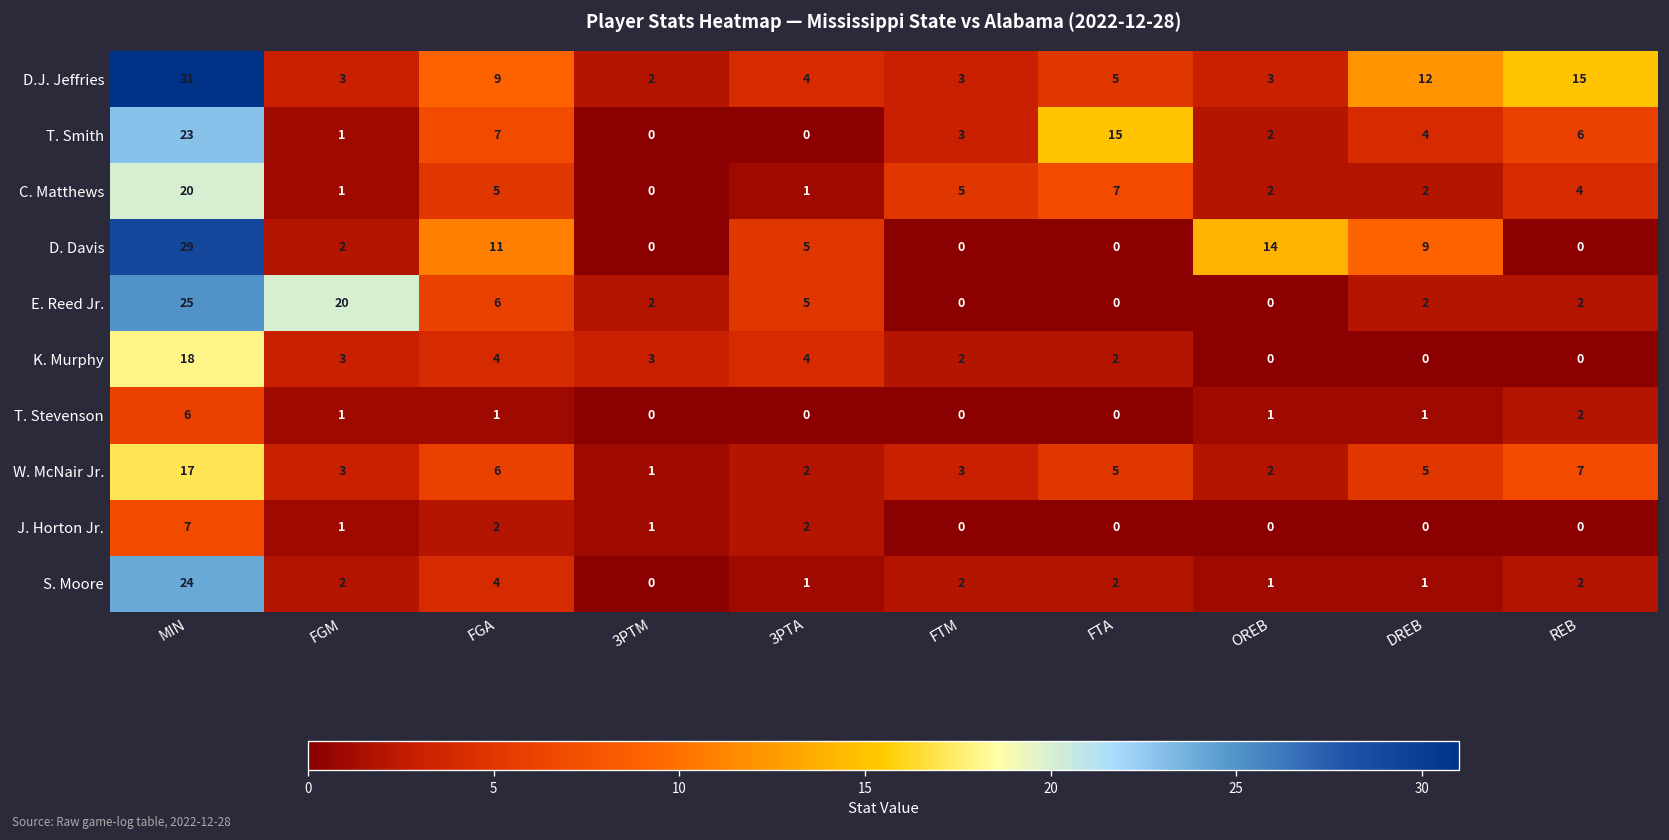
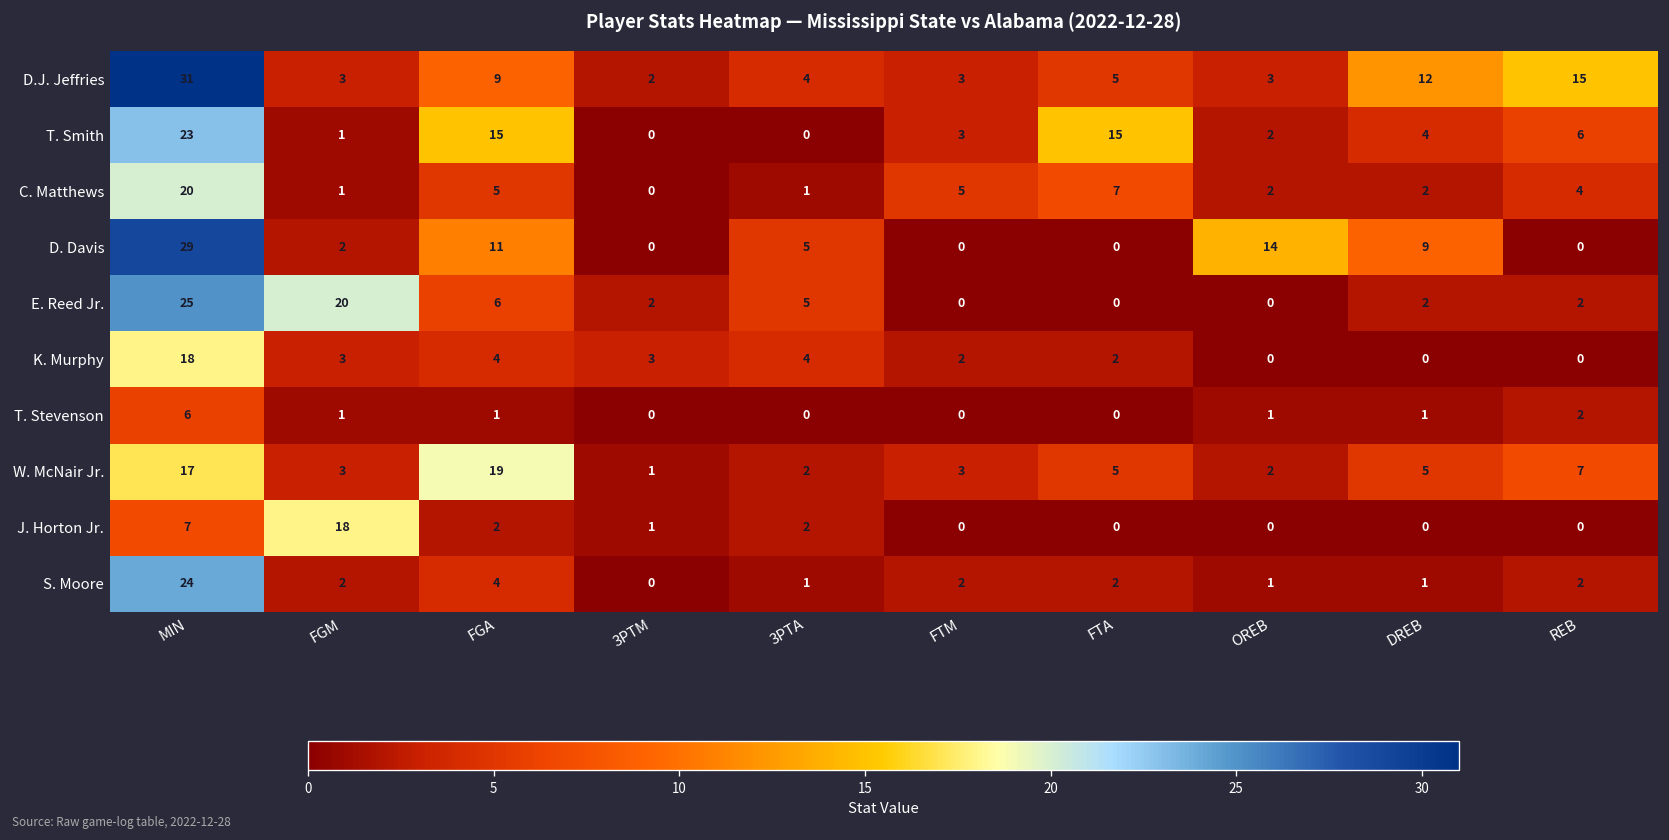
T. Smith, FGA: 7 -> 15
W. McNair Jr., FGA: 6 -> 19
J. Horton Jr., FGM: 1 -> 18
